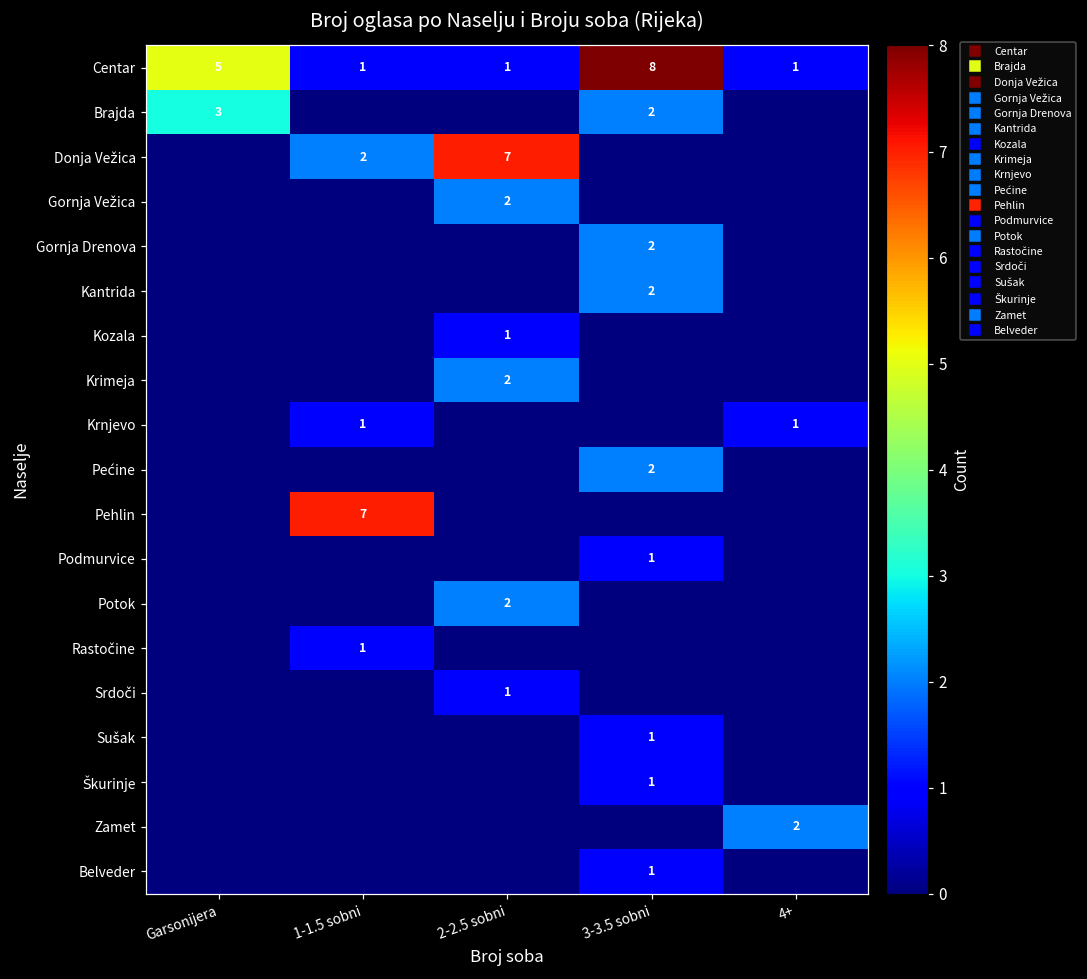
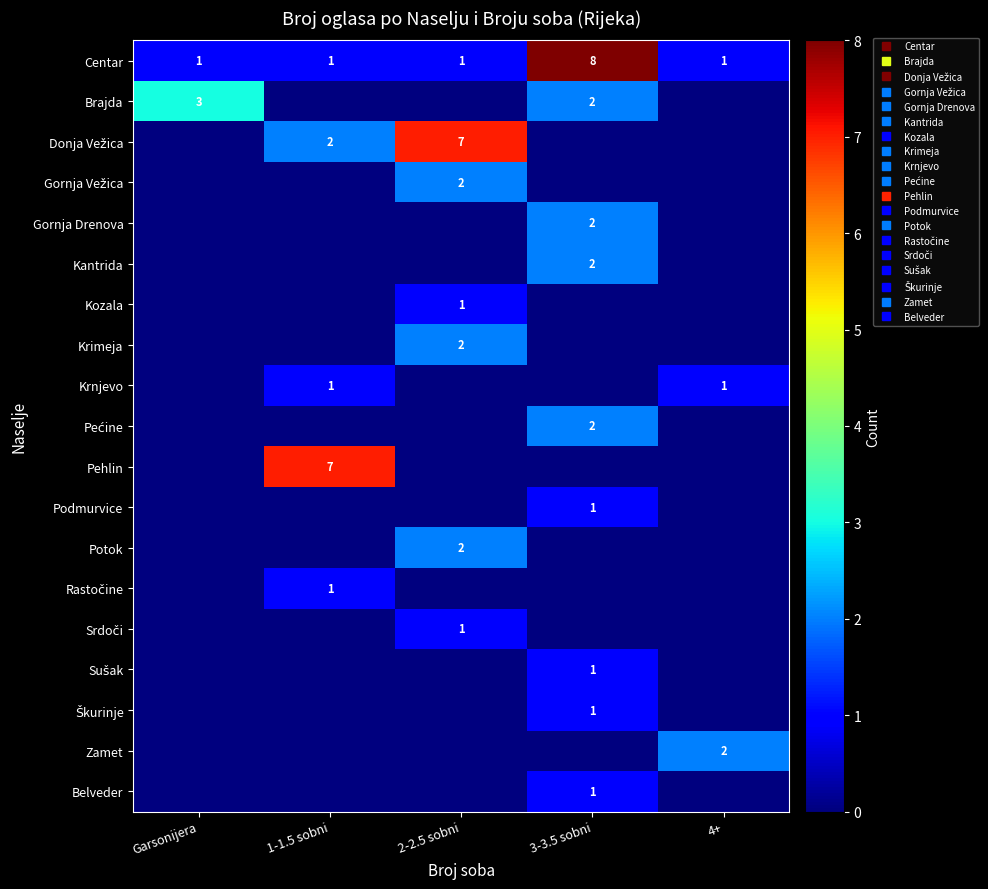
Centar, Garsonijera: 5 -> 1
